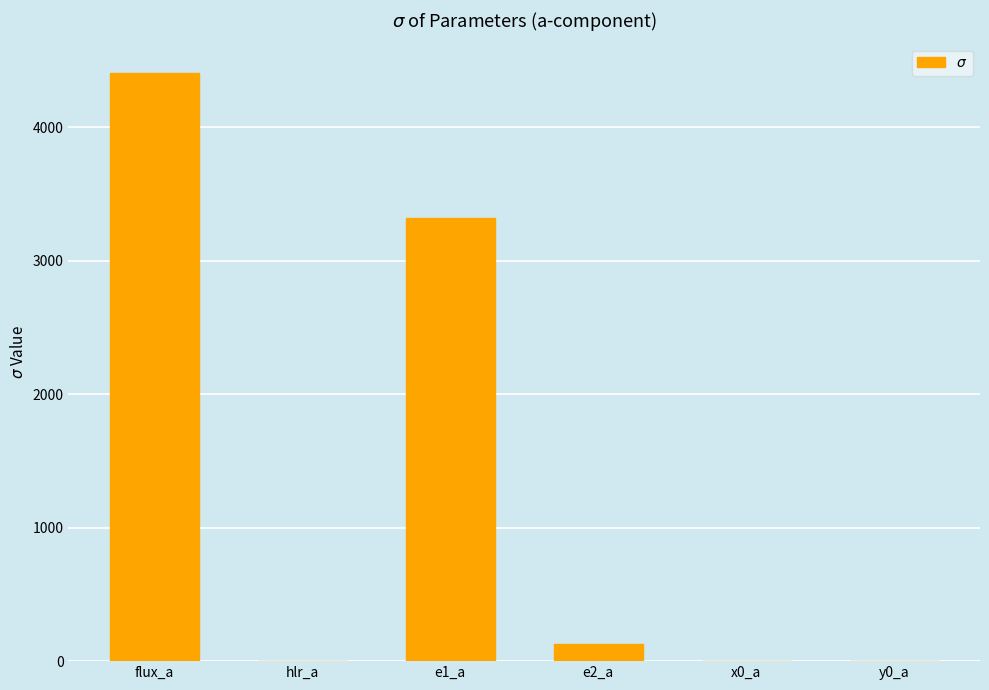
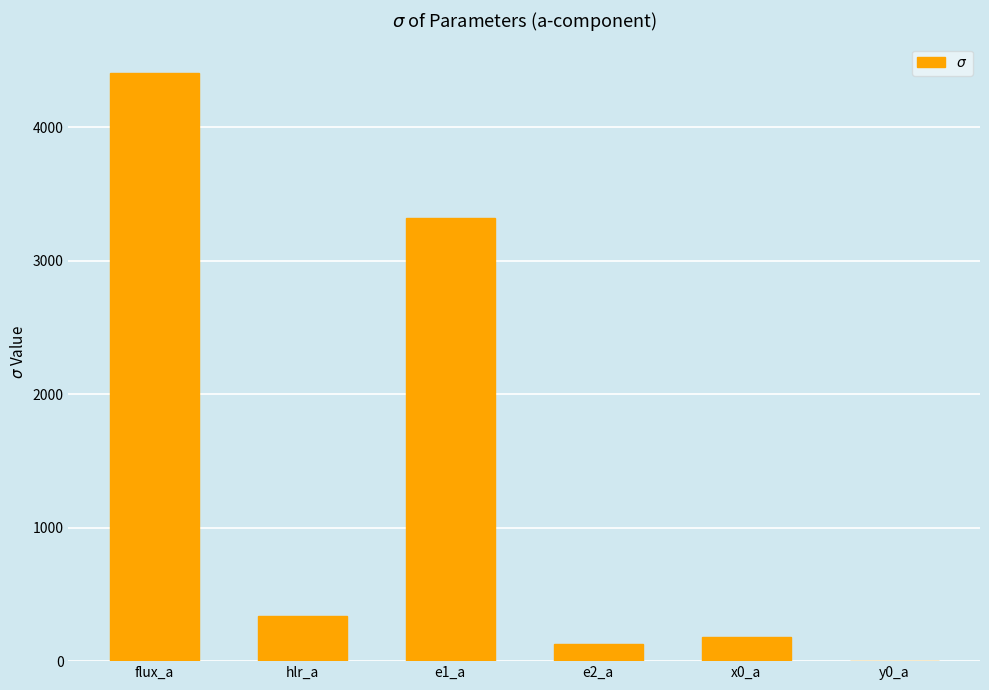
hlr_a: 0 -> 340
x0_a: 0 -> 180
